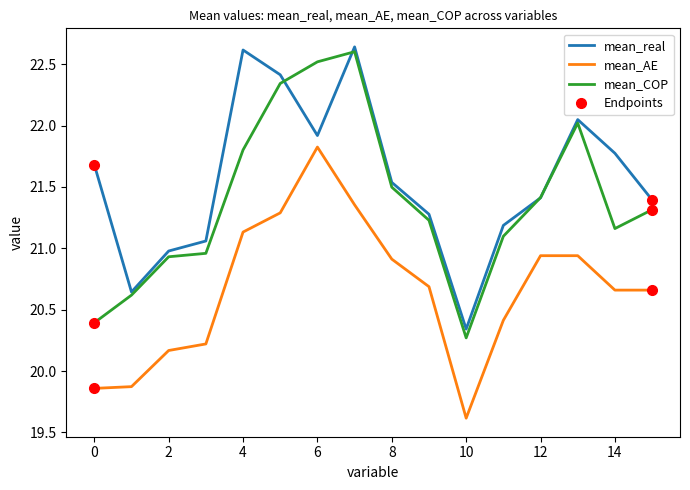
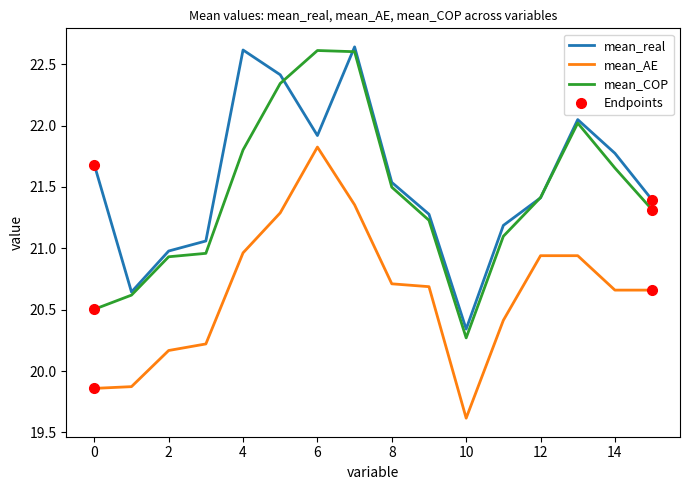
mean_COP, 0: 20.39 -> 20.50
mean_AE, 4: 21.13 -> 20.96
mean_COP, 6: 22.52 -> 22.61
mean_AE, 8: 20.91 -> 20.71
mean_COP, 14: 21.16 -> 21.65
